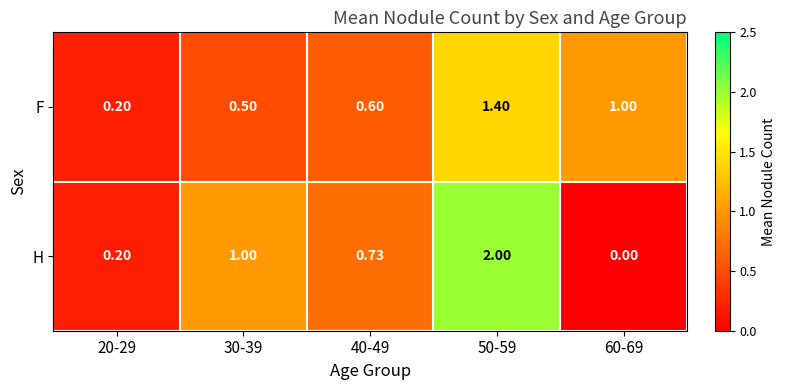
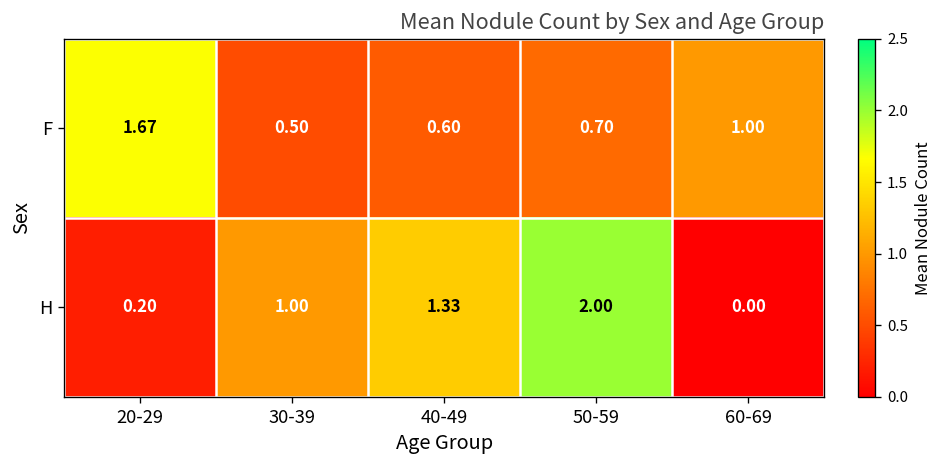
F, 20-29: 0.20 -> 1.67
F, 50-59: 1.40 -> 0.70
H, 40-49: 0.73 -> 1.33
